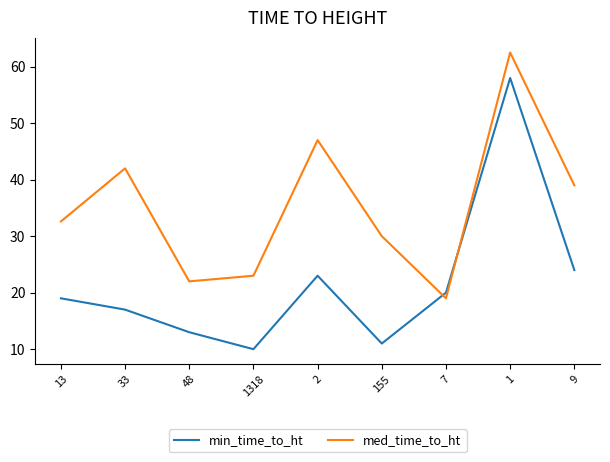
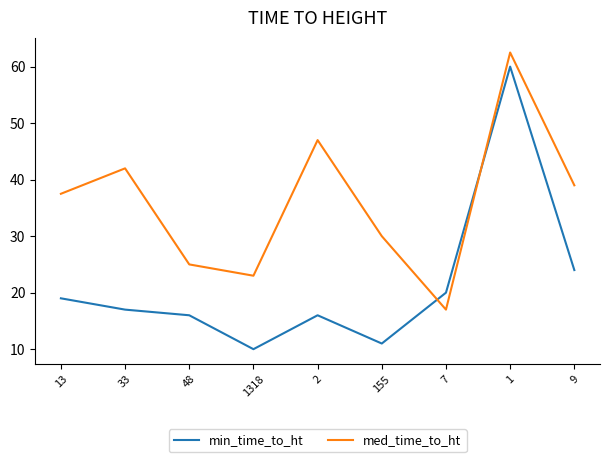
med_time_to_ht, 13: 33 -> 38
min_time_to_ht, 48: 13 -> 16
med_time_to_ht, 48: 22 -> 25
min_time_to_ht, 2: 23 -> 16
med_time_to_ht, 7: 19 -> 17
min_time_to_ht, 1: 58 -> 60
